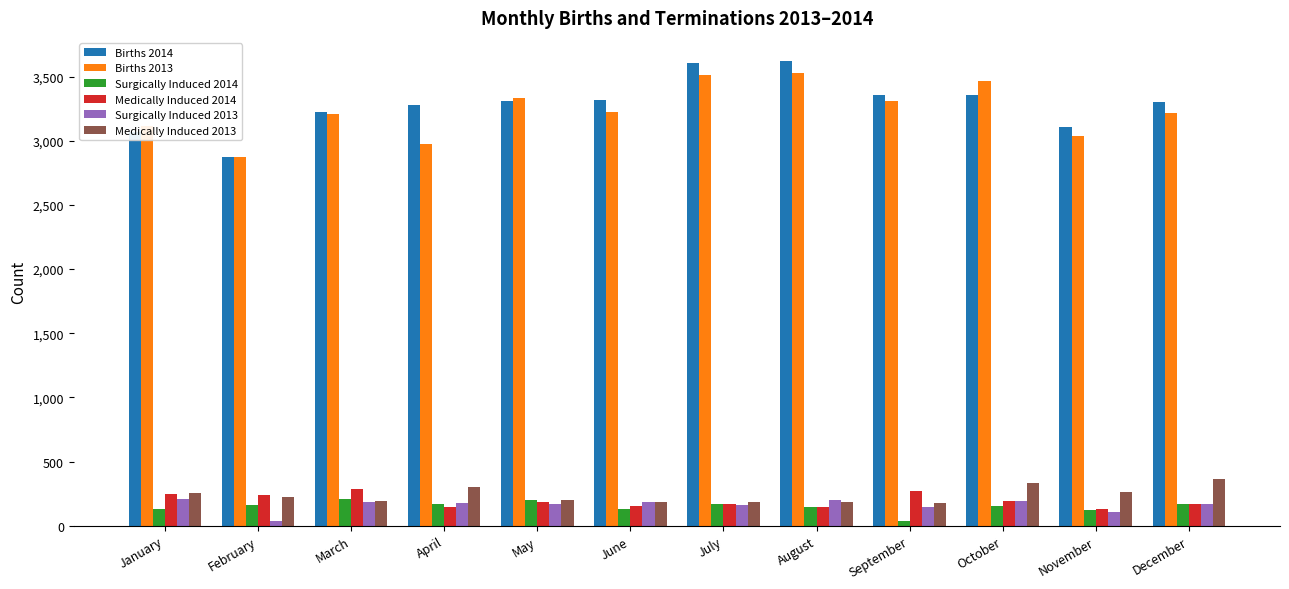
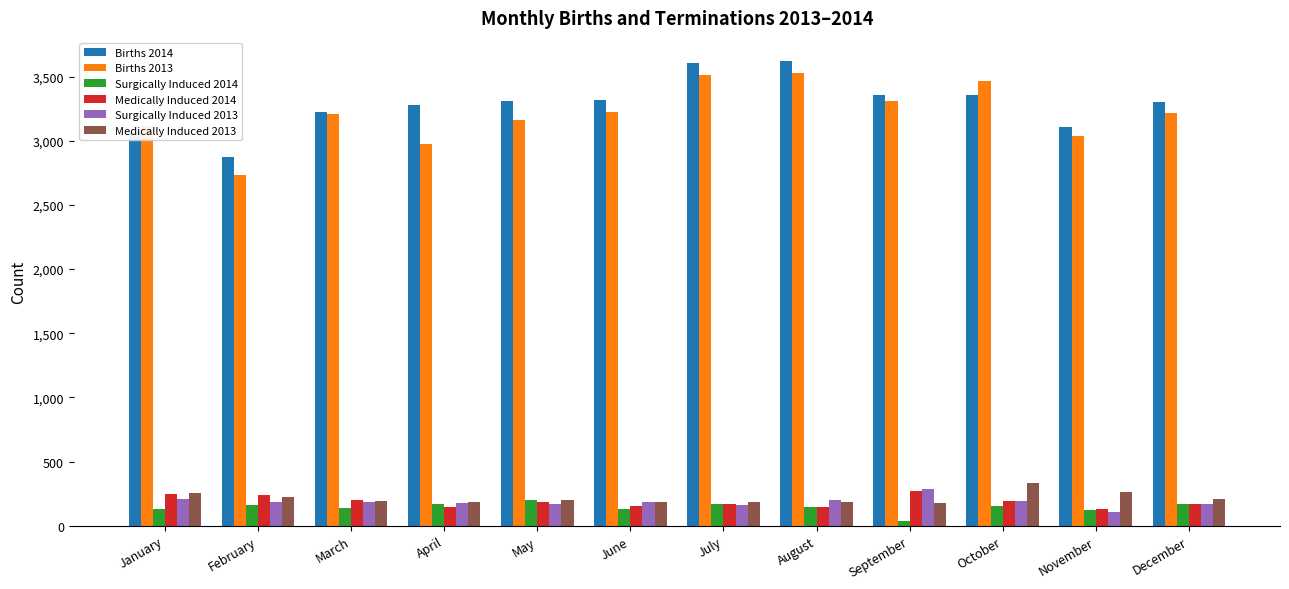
Births 2013, February: 2,870 -> 2,730
Surgically Induced 2013, February: 40 -> 190
Surgically Induced 2014, March: 210 -> 140
Medically Induced 2014, March: 290 -> 200
Medically Induced 2013, April: 310 -> 190
Births 2013, May: 3,330 -> 3,160
Surgically Induced 2013, September: 150 -> 290
Medically Induced 2013, December: 360 -> 210
